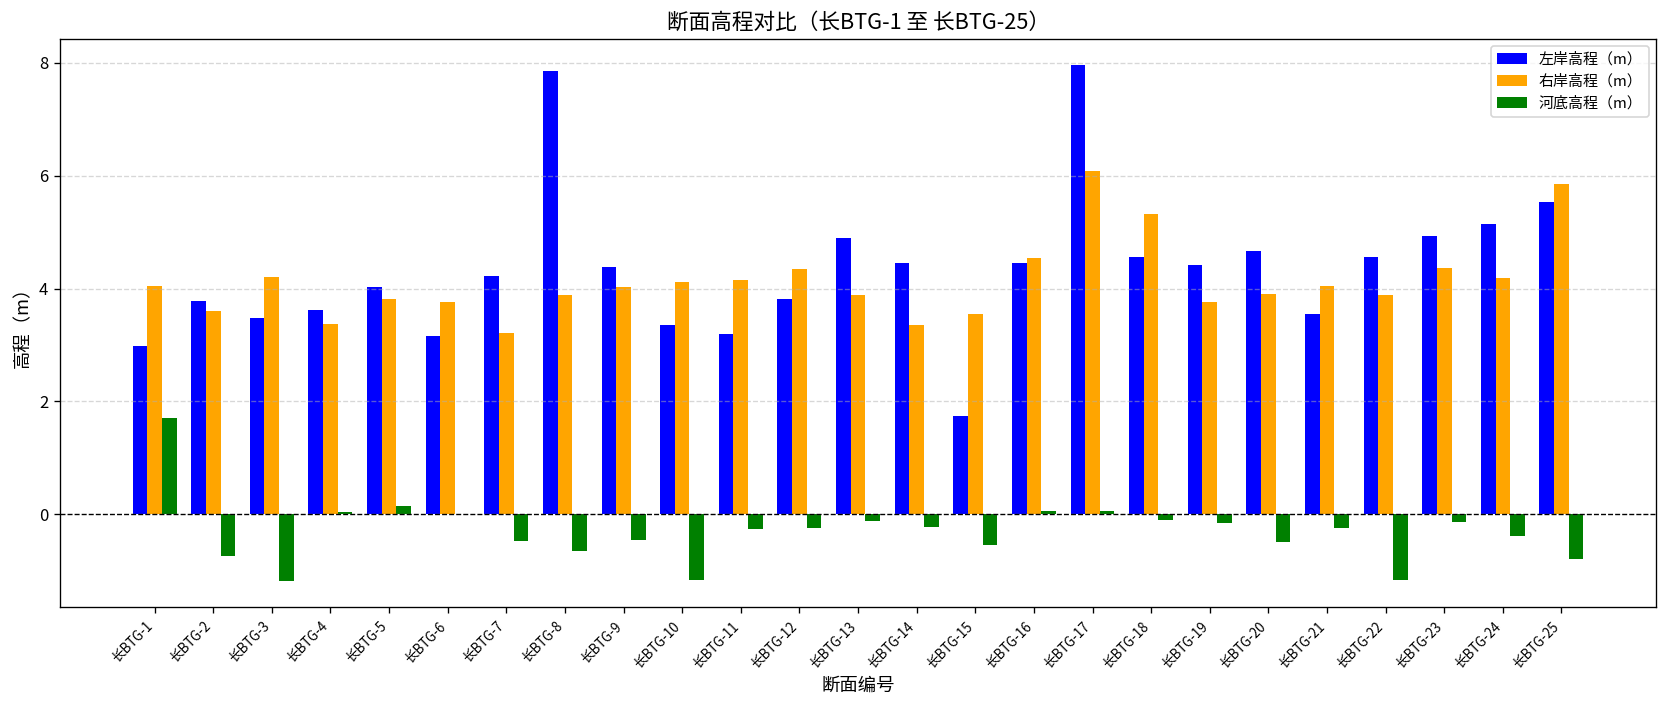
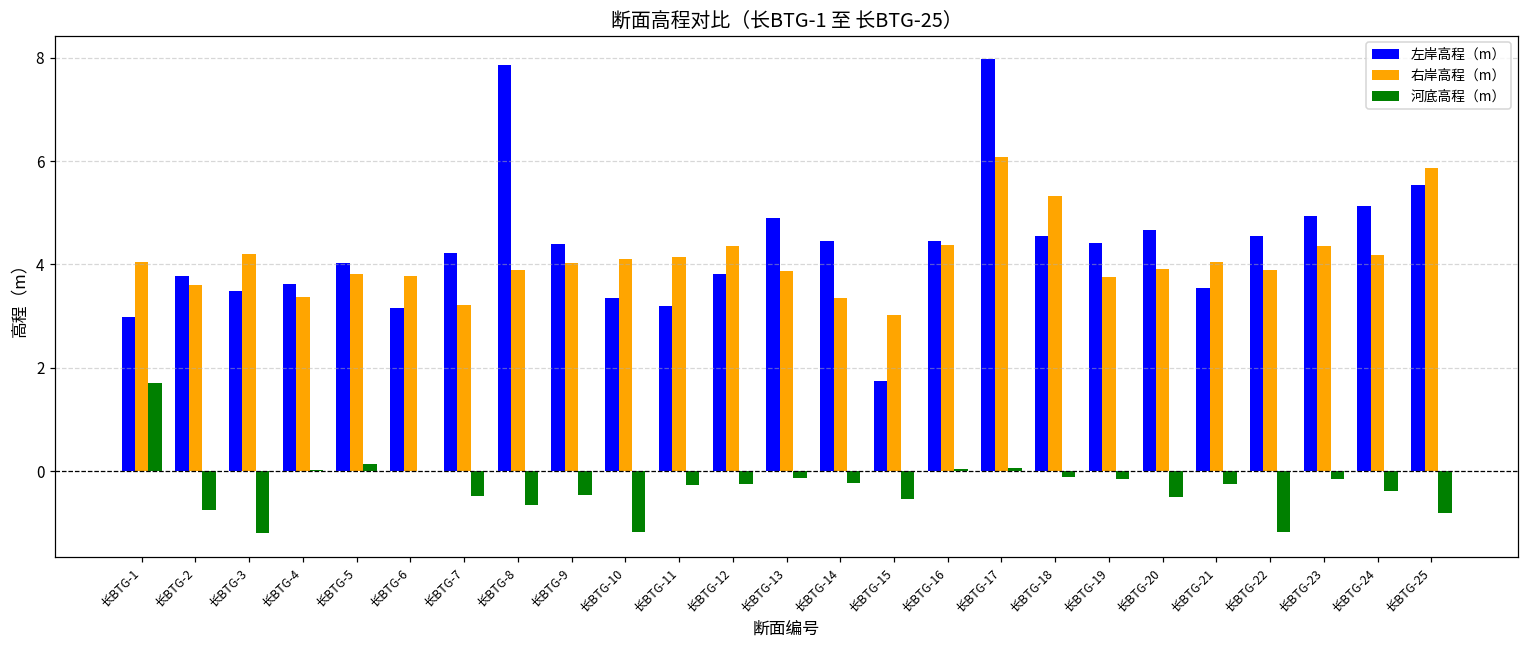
右岸高程（m）, 长BTG-15: 3.6 -> 3.0
右岸高程（m）, 长BTG-16: 4.6 -> 4.4
